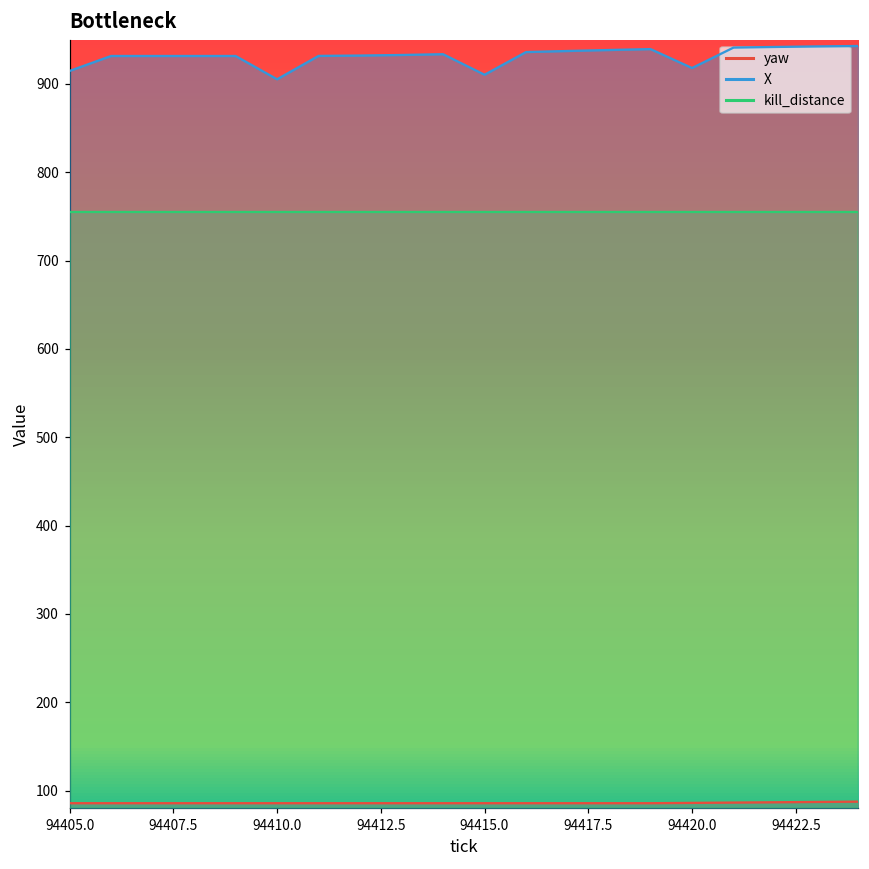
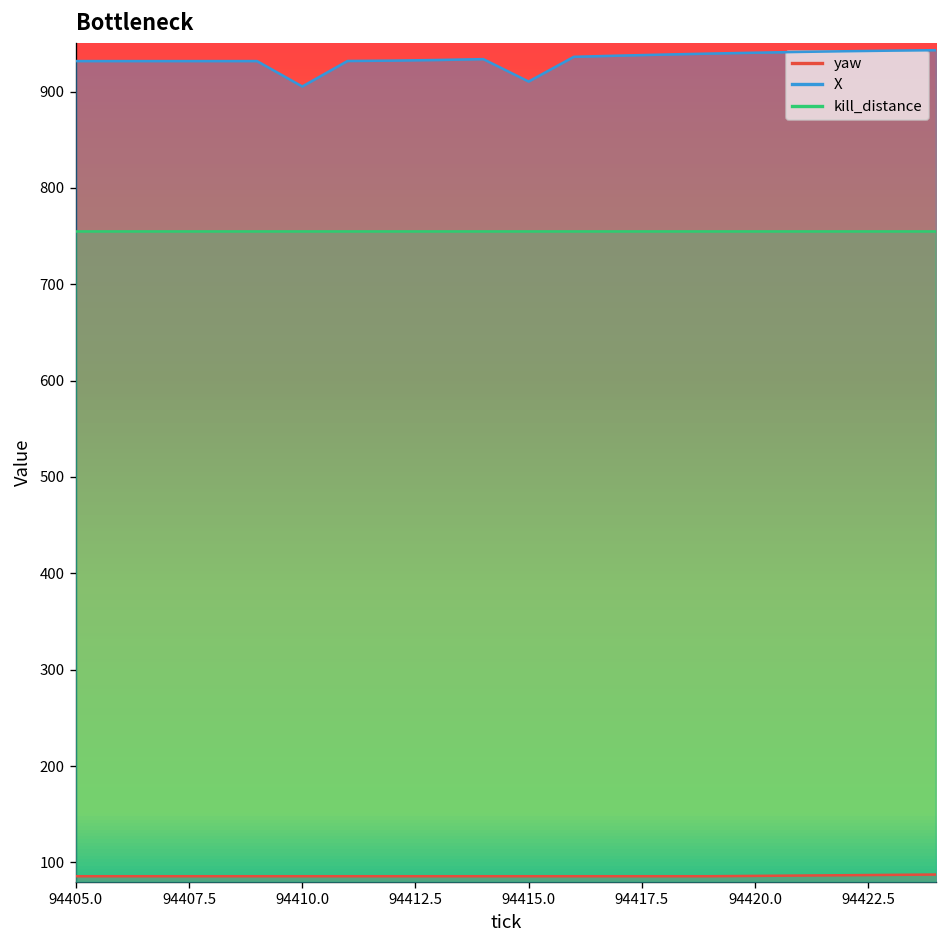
X, 94405.0: 910 -> 930
X, 94420.0: 920 -> 940
